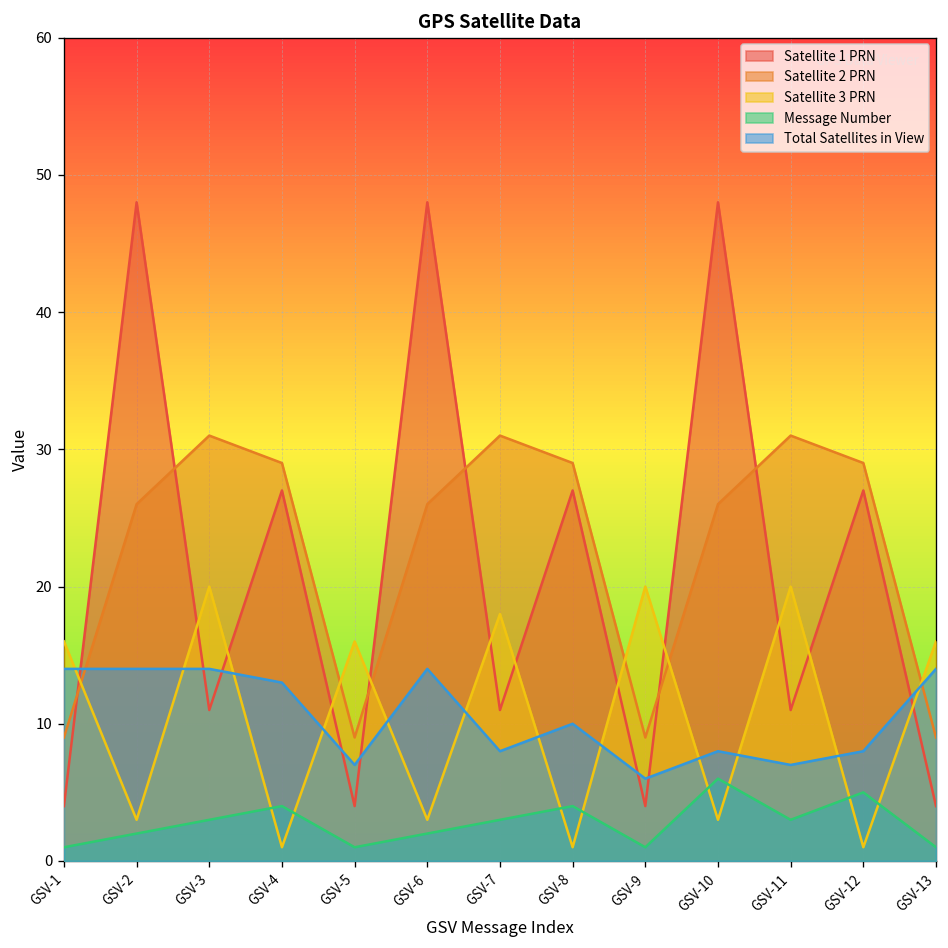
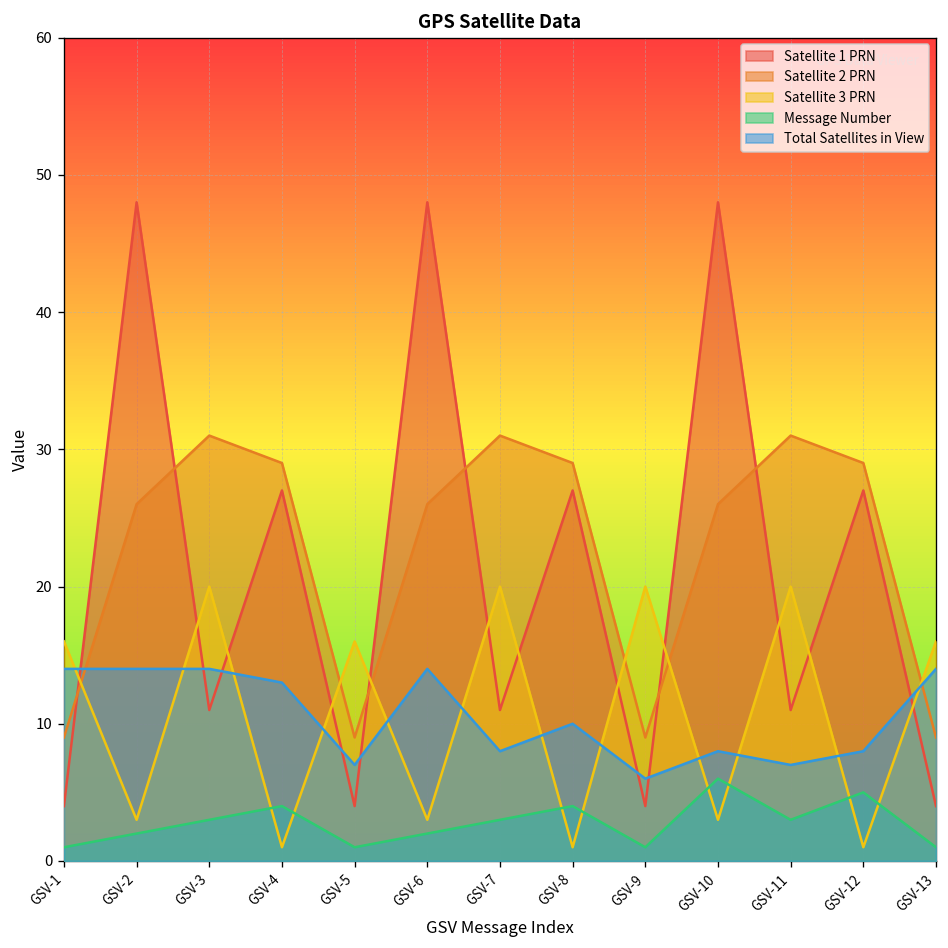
Satellite 3 PRN, GSV-7: 18 -> 20
